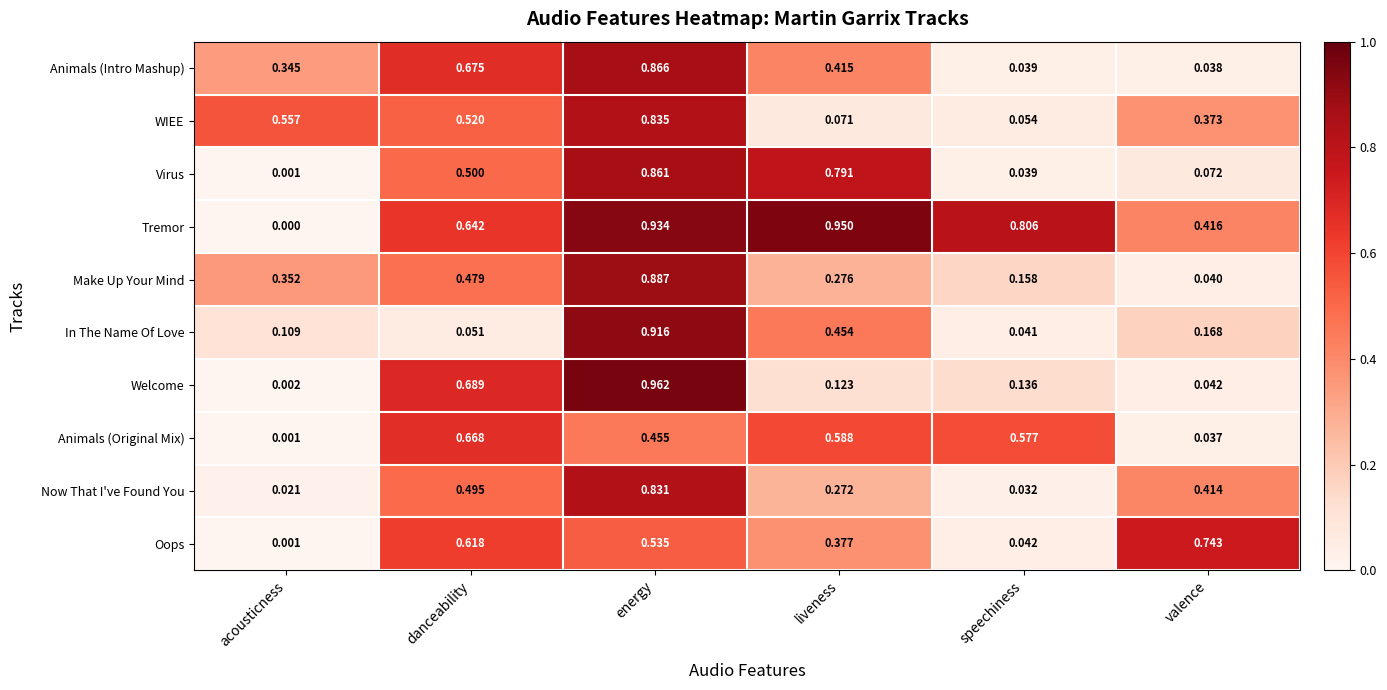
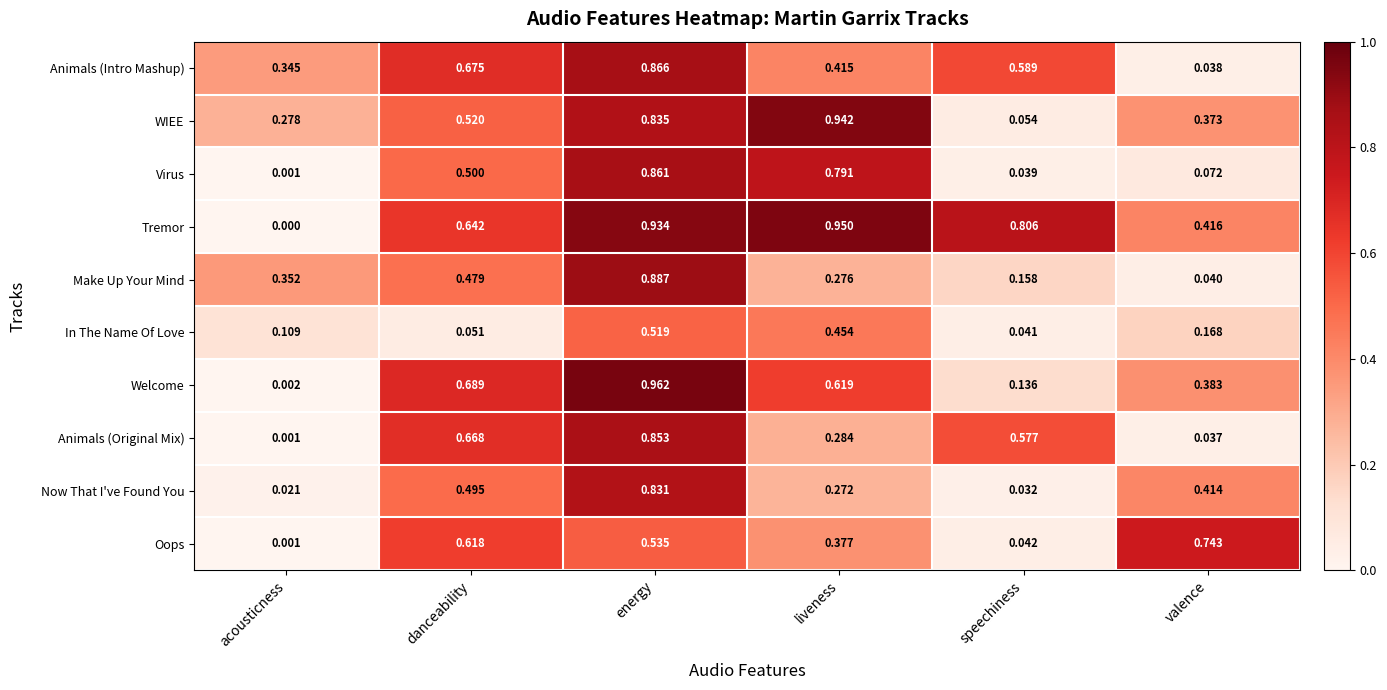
Animals (Intro Mashup), speechiness: 0.039 -> 0.589
WIEE, acousticness: 0.557 -> 0.278
WIEE, liveness: 0.071 -> 0.942
In The Name Of Love, energy: 0.916 -> 0.519
Welcome, liveness: 0.123 -> 0.619
Welcome, valence: 0.042 -> 0.383
Animals (Original Mix), energy: 0.455 -> 0.853
Animals (Original Mix), liveness: 0.588 -> 0.284
